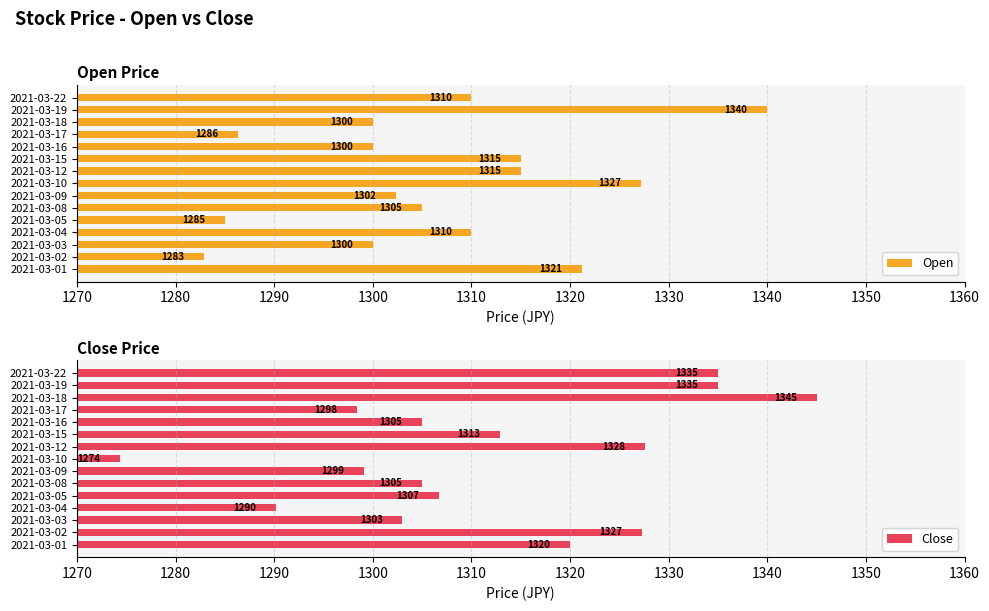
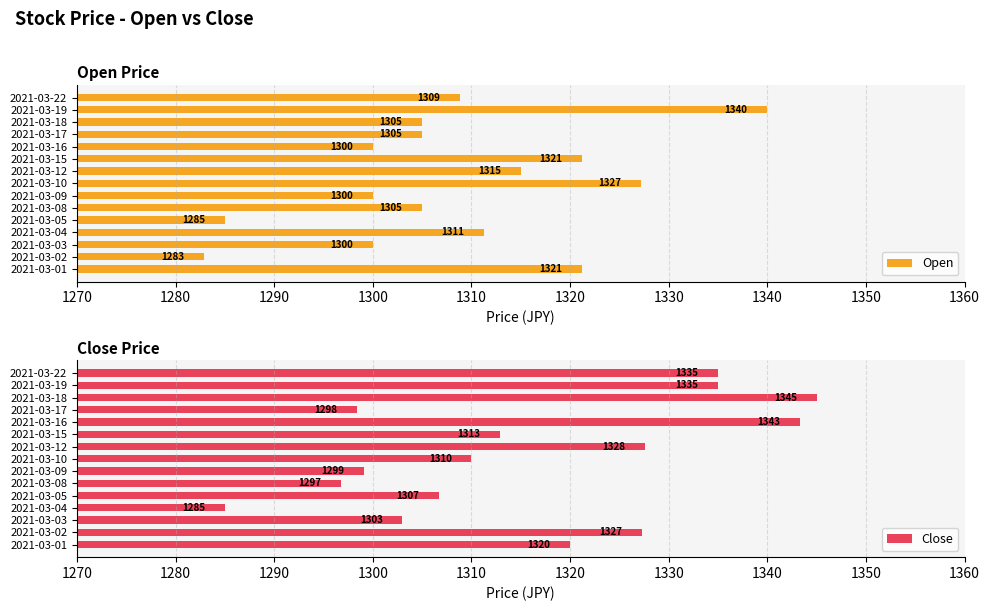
Open Price, 2021-03-22: 1310 -> 1309
Open Price, 2021-03-18: 1300 -> 1305
Open Price, 2021-03-17: 1286 -> 1305
Open Price, 2021-03-15: 1315 -> 1321
Open Price, 2021-03-09: 1302 -> 1300
Open Price, 2021-03-04: 1310 -> 1311
Close Price, 2021-03-16: 1305 -> 1343
Close Price, 2021-03-10: 1274 -> 1310
Close Price, 2021-03-08: 1305 -> 1297
Close Price, 2021-03-04: 1290 -> 1285
